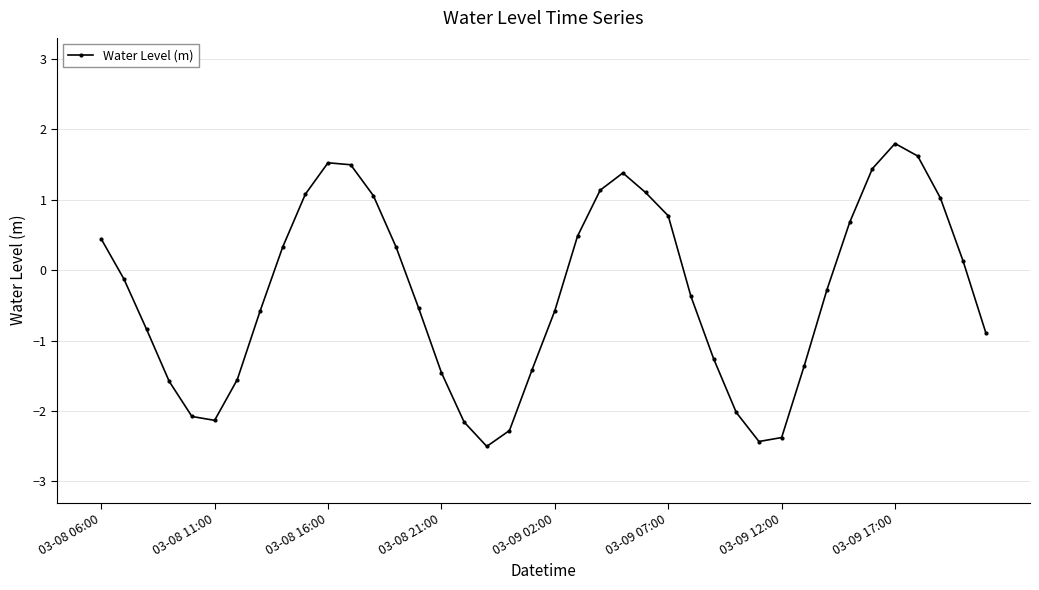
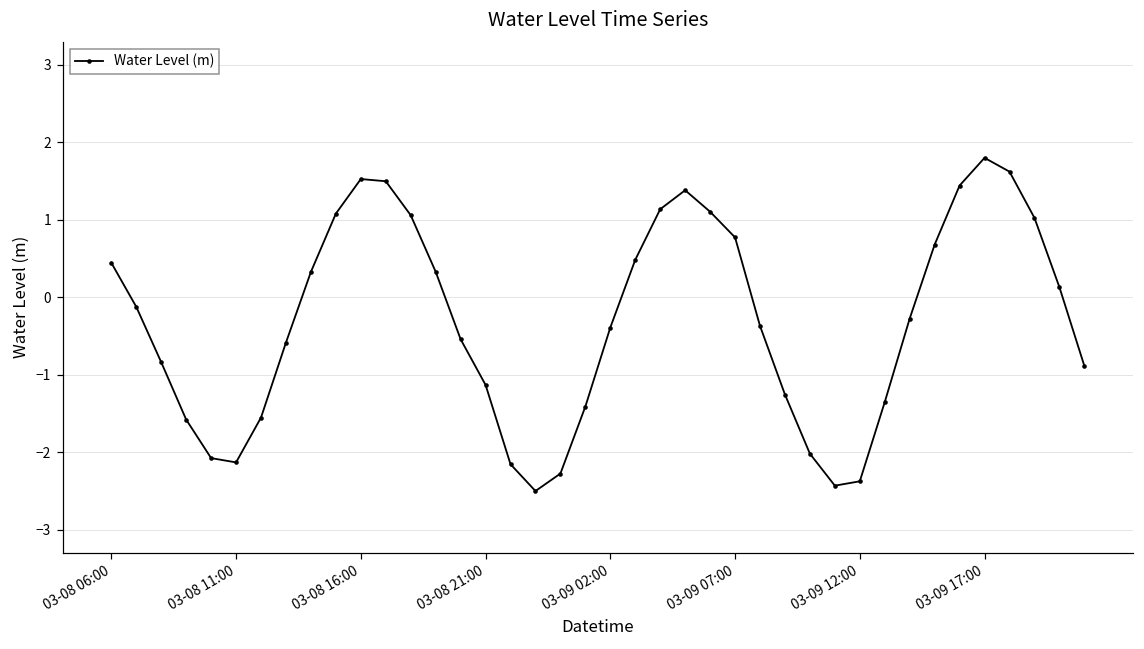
03-08 21:00: -1.5 -> -1.1
03-09 02:00: -0.6 -> -0.4
